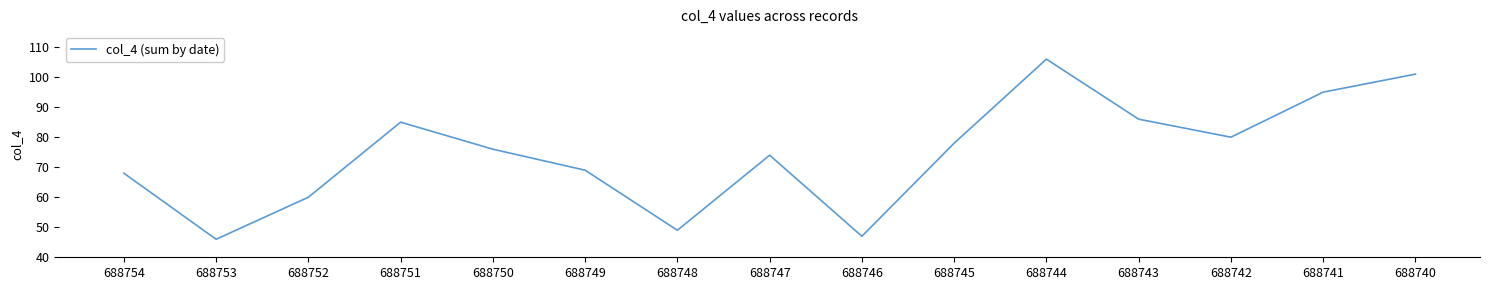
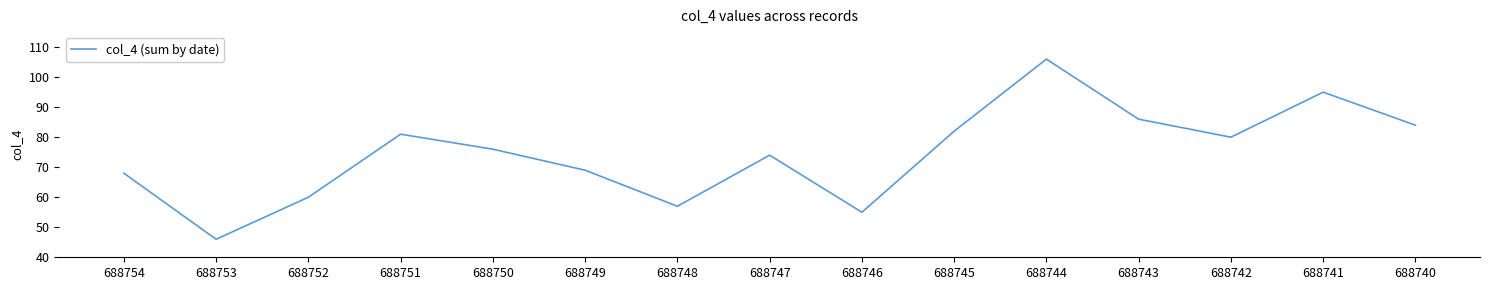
688751: 85 -> 81
688748: 49 -> 57
688746: 47 -> 55
688745: 78 -> 82
688740: 101 -> 84
